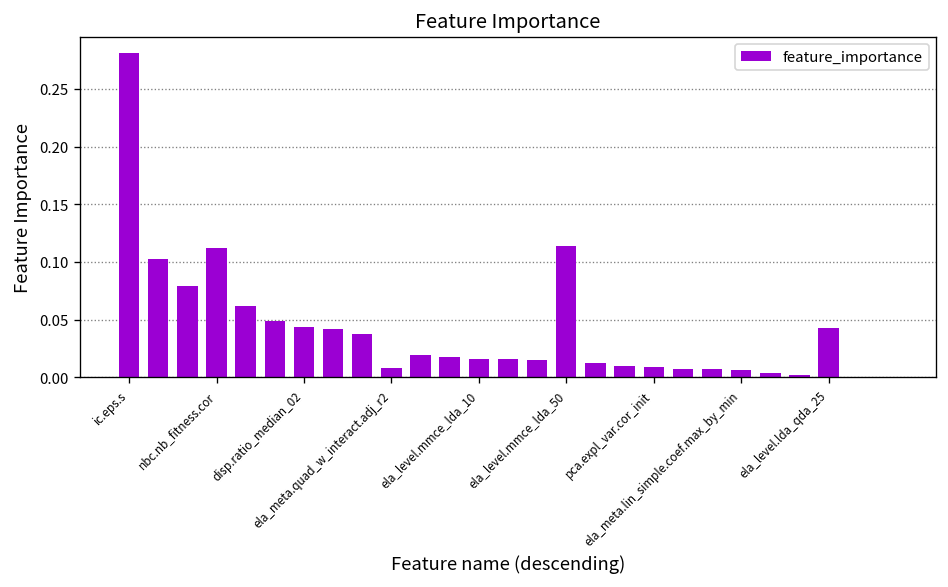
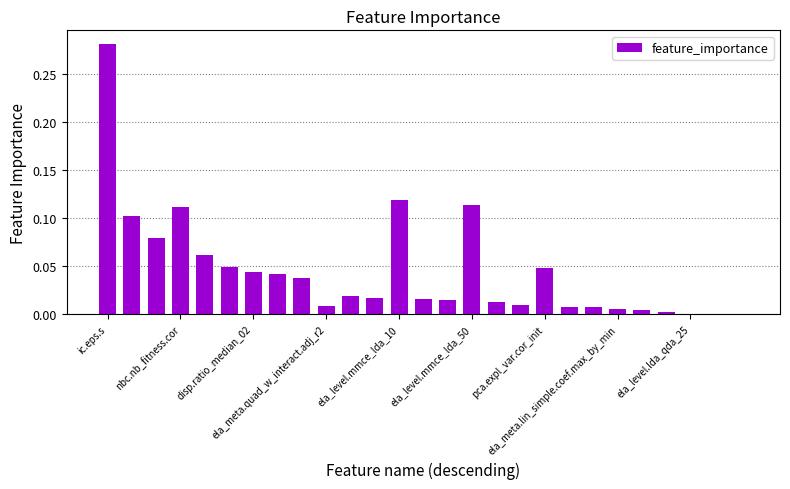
ela_level.mmce_lda_10: 0.02 -> 0.12
pca.expl_var.cor_init: 0.01 -> 0.05
ela_level.lda_qda_25: 0.04 -> 0.00
